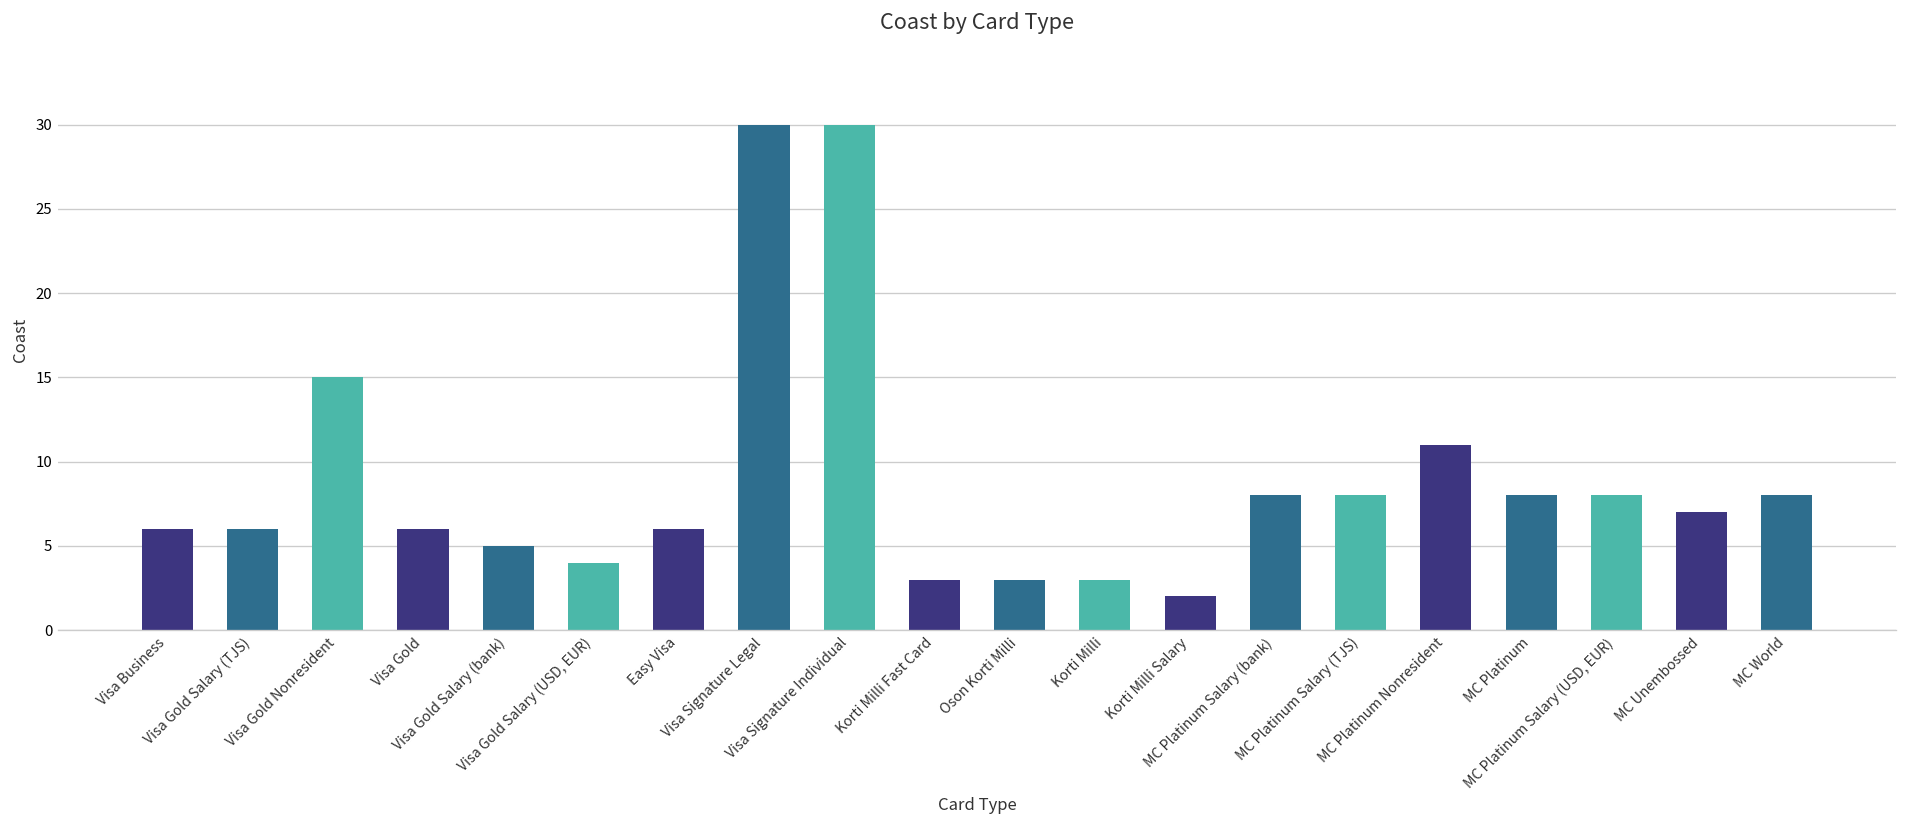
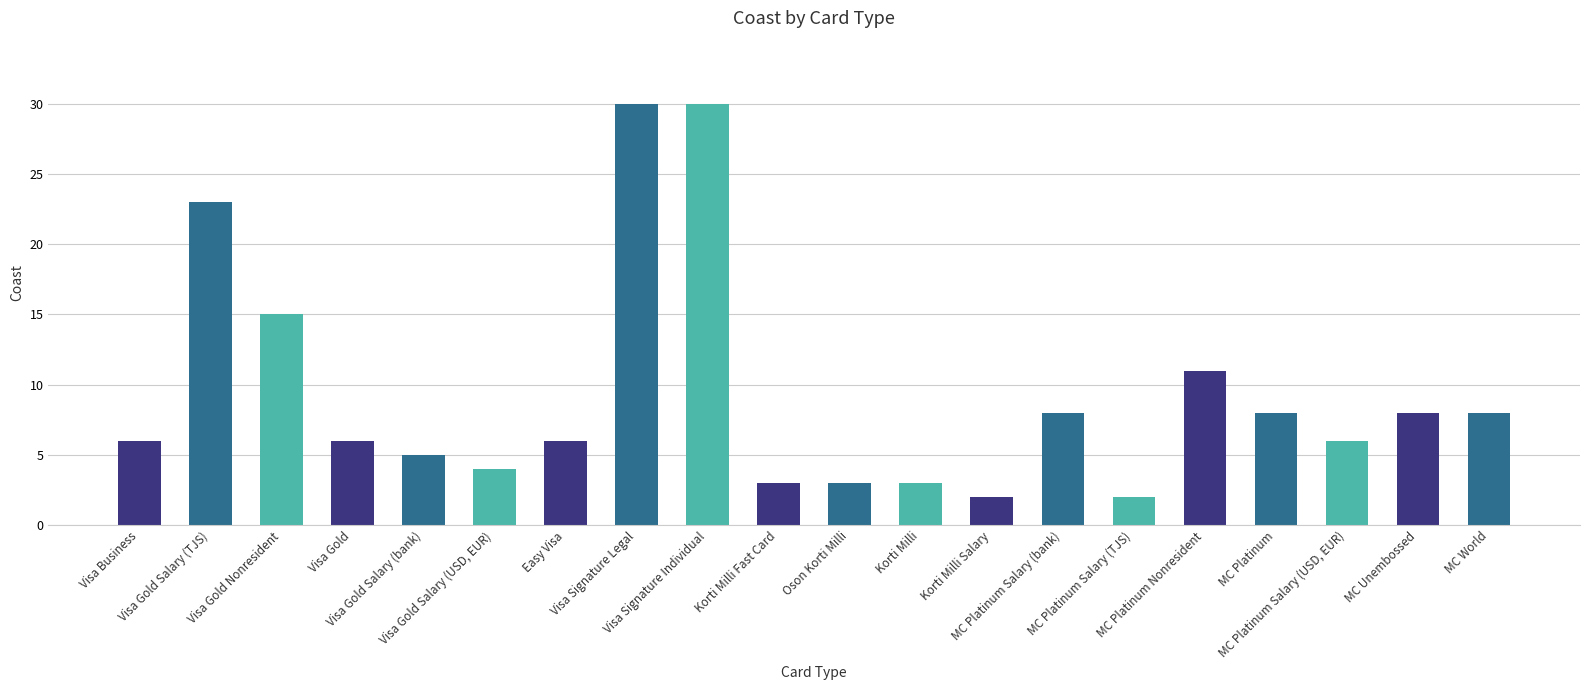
Visa Gold Salary (TJS): 6 -> 23
MC Platinum Salary (TJS): 8 -> 2
MC Platinum Salary (USD, EUR): 8 -> 6
MC Unembossed: 7 -> 8
